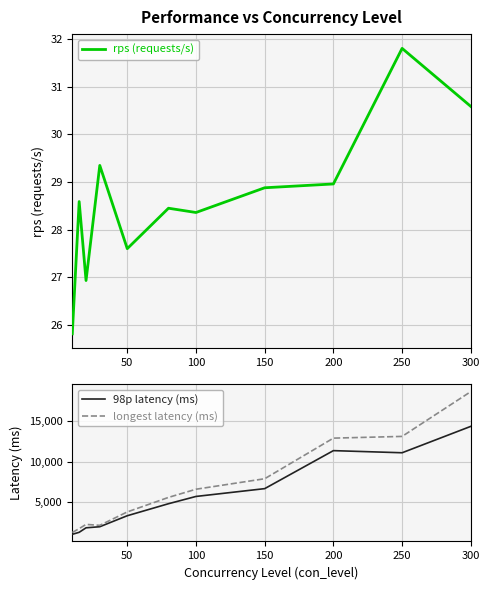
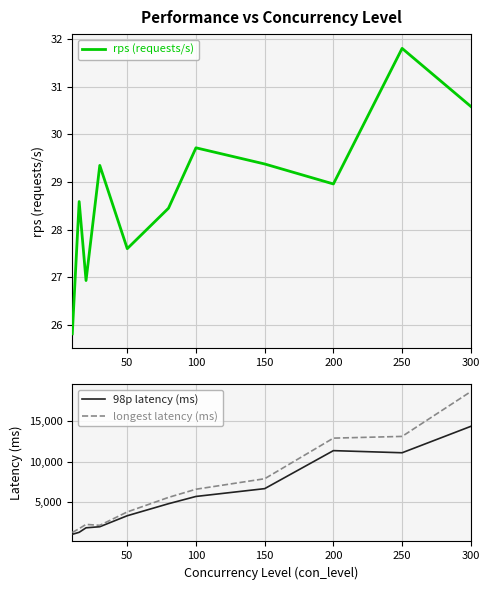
Performance vs Concurrency Level, 100: 28.4 -> 29.7
Performance vs Concurrency Level, 150: 28.9 -> 29.4
